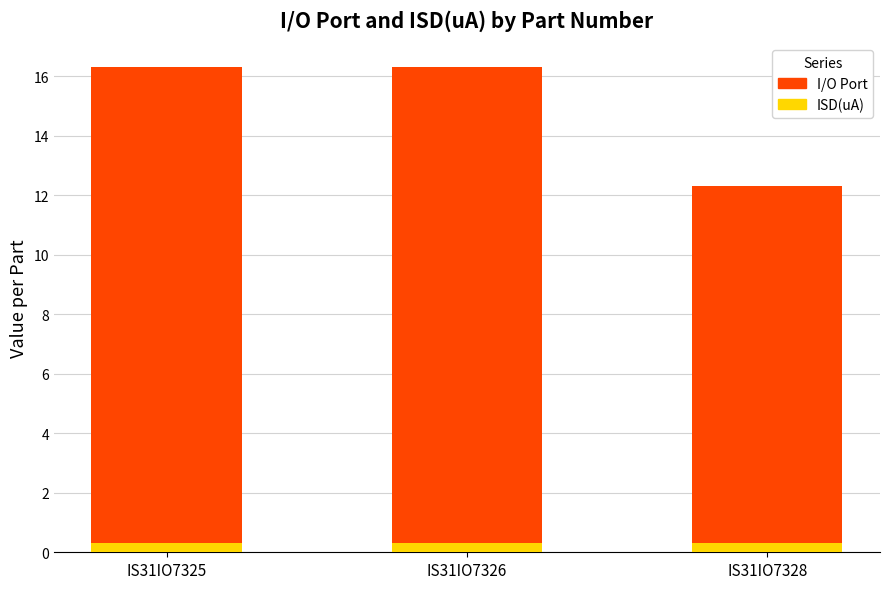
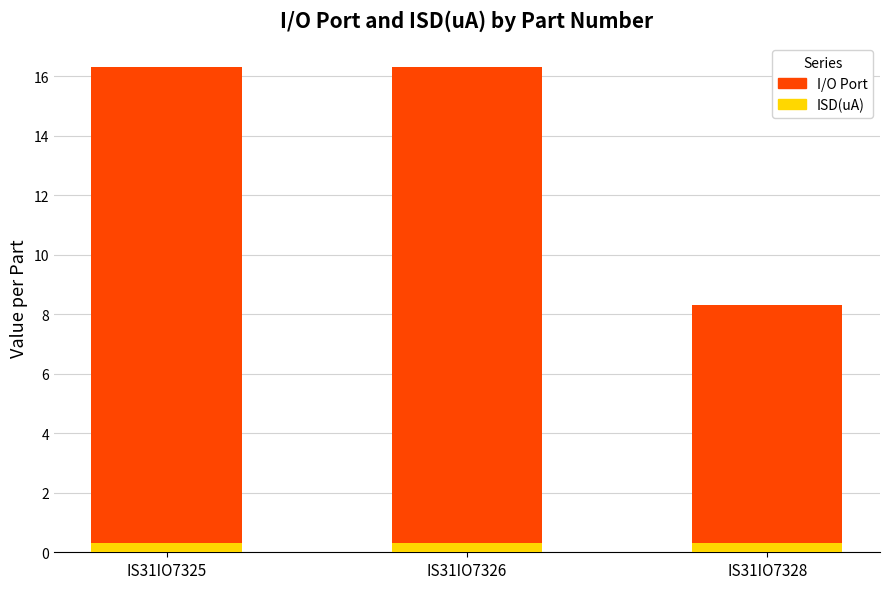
I/O Port, IS31IO7328: 12 -> 8
